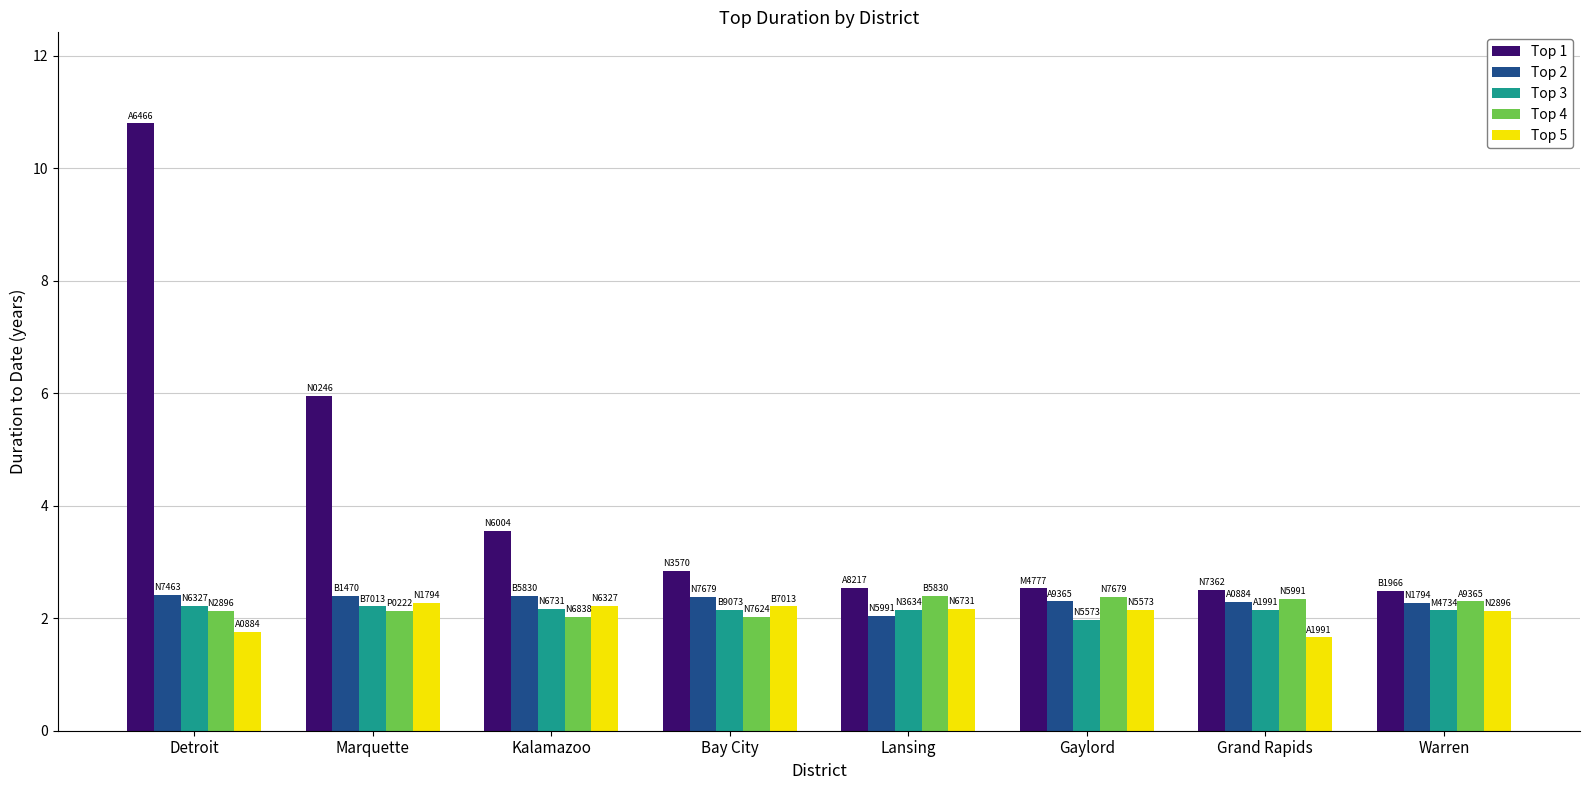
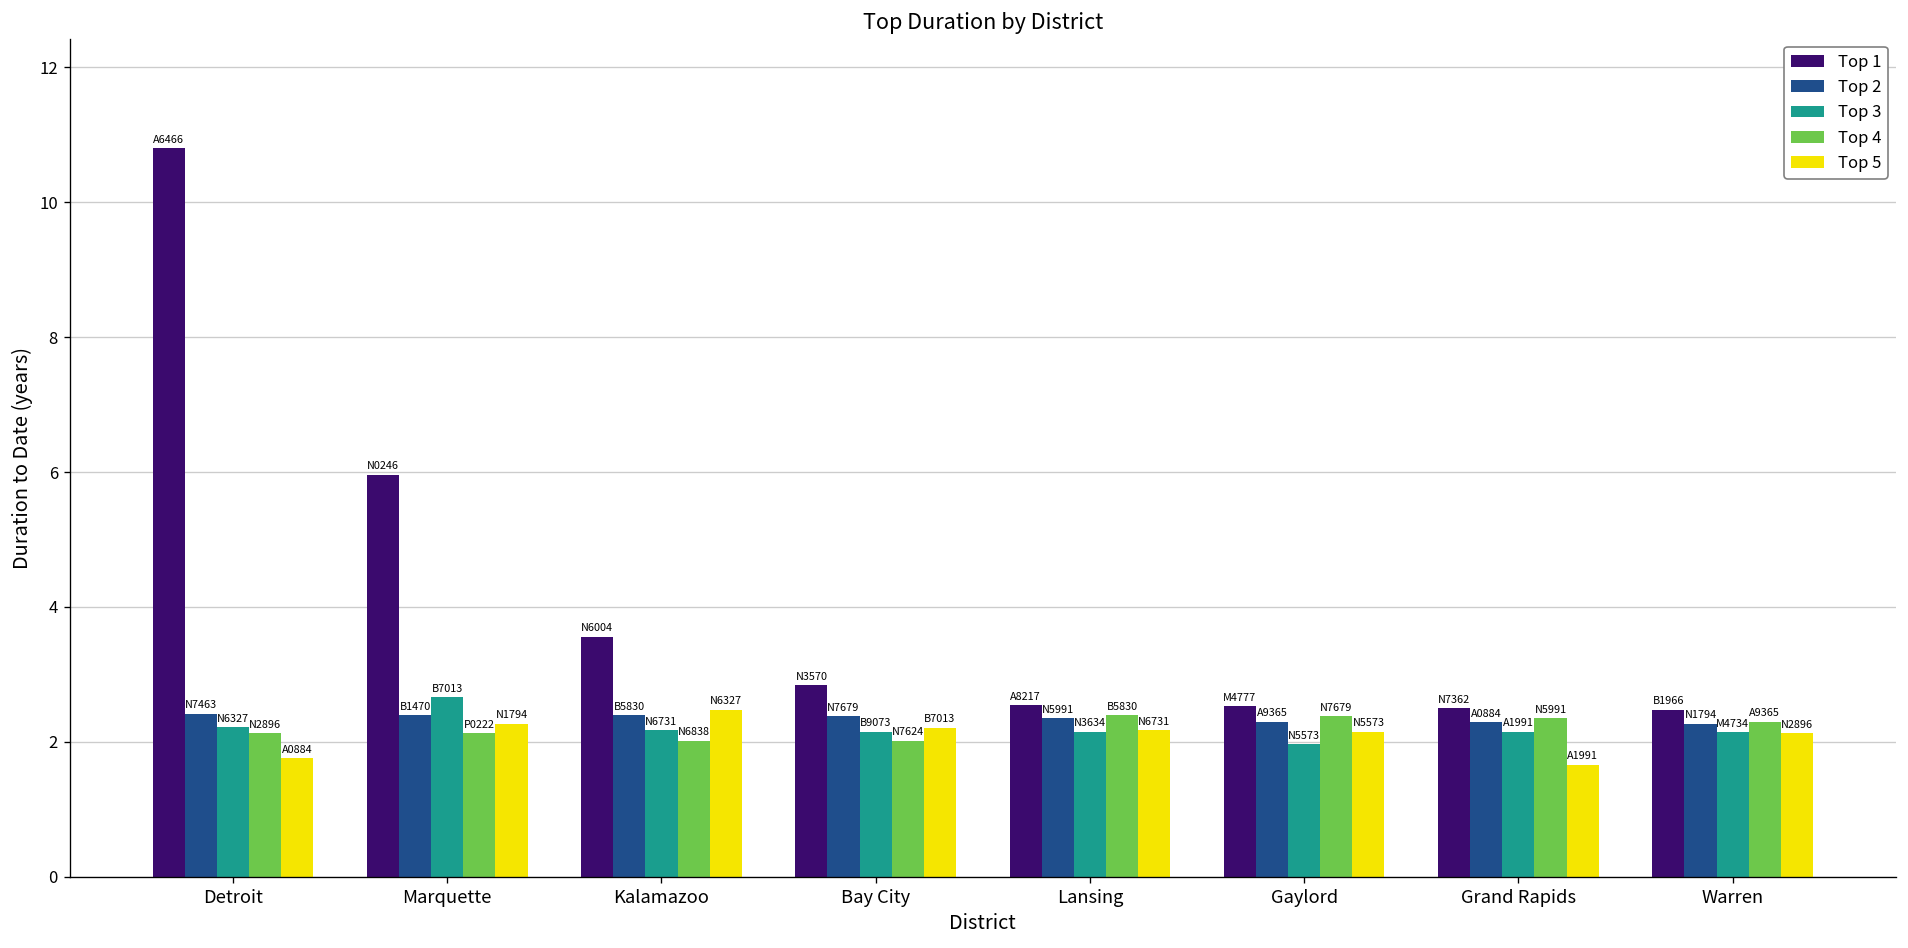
Top 3, Marquette: 2.2 -> 2.7
Top 5, Kalamazoo: 2.2 -> 2.5
Top 2, Lansing: 2.0 -> 2.4
